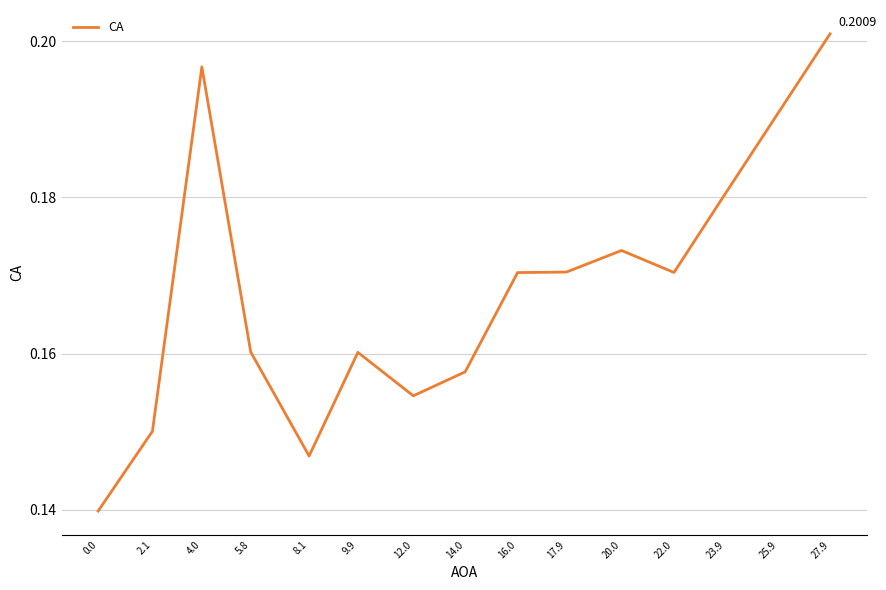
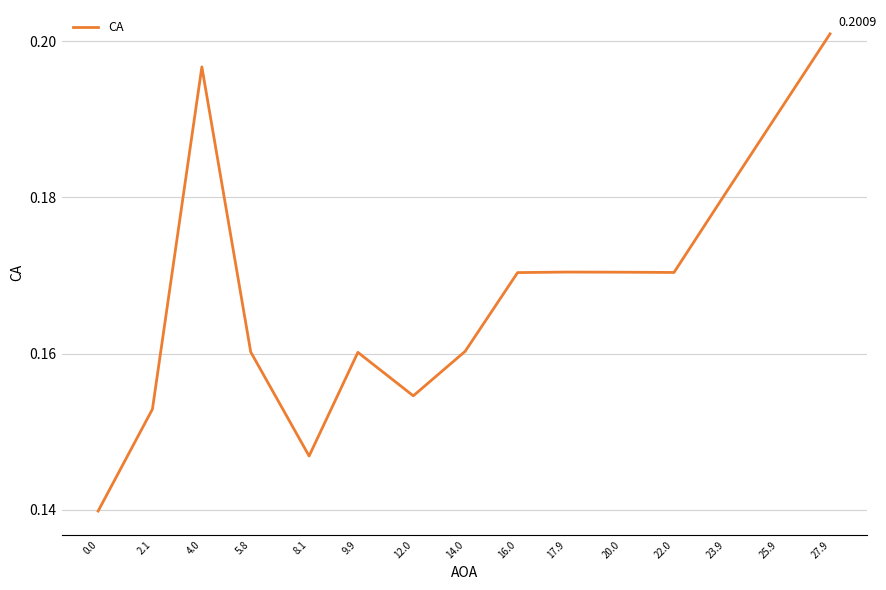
2.1: 0.150 -> 0.153
14.0: 0.158 -> 0.160
20.0: 0.173 -> 0.170
